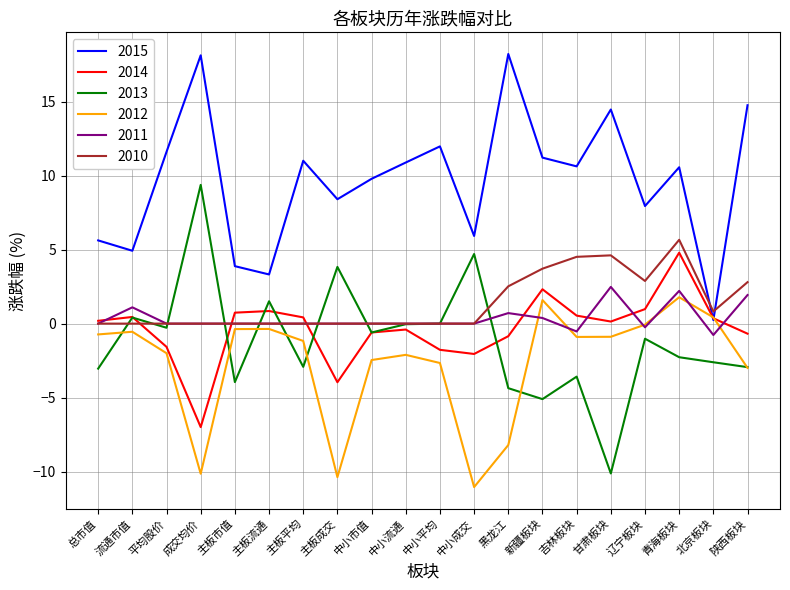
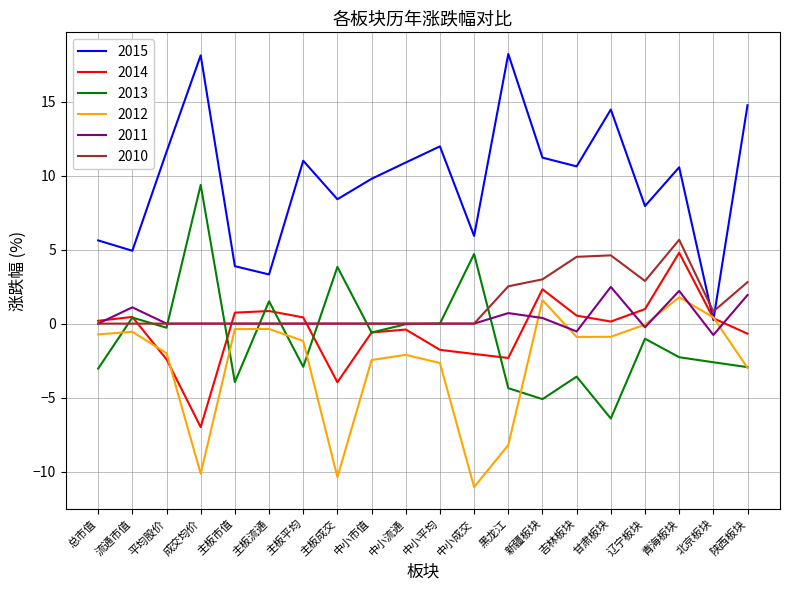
2014, 平均股价: -1.6 -> -2.4
2014, 黑龙江: -0.9 -> -2.3
2010, 新疆板块: 3.7 -> 3.0
2013, 甘肃板块: -10.1 -> -6.4
